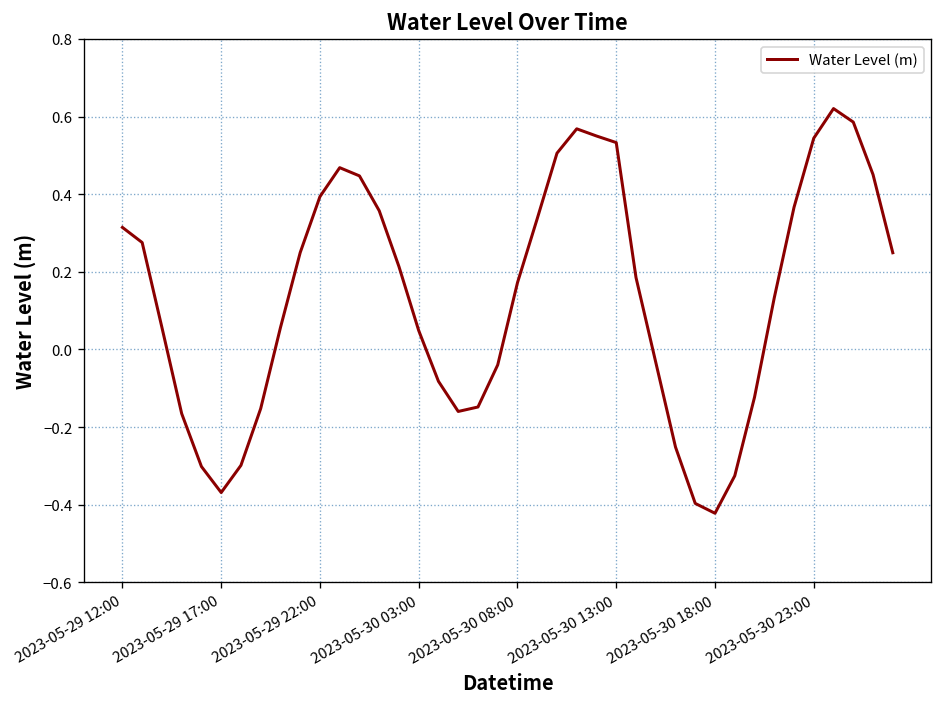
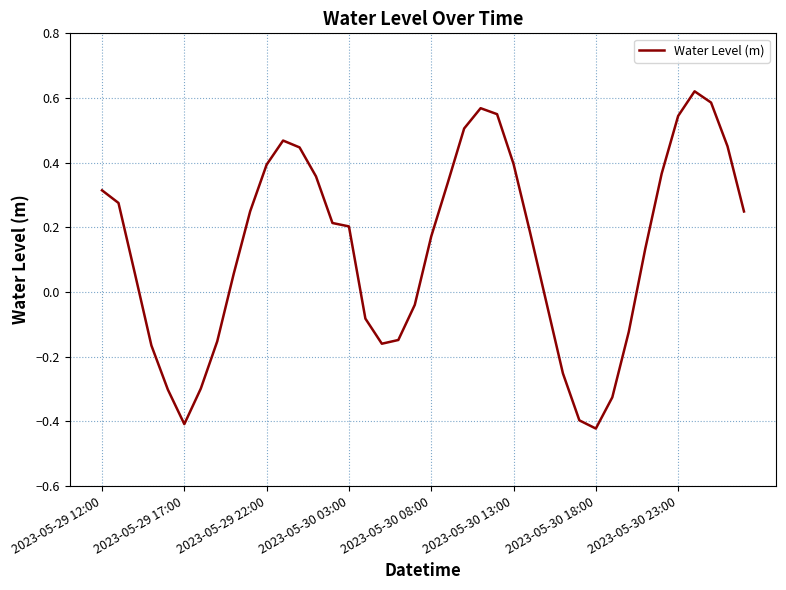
2023-05-29 17:00: -0.37 -> -0.41
2023-05-30 03:00: 0.05 -> 0.20
2023-05-30 13:00: 0.53 -> 0.40
